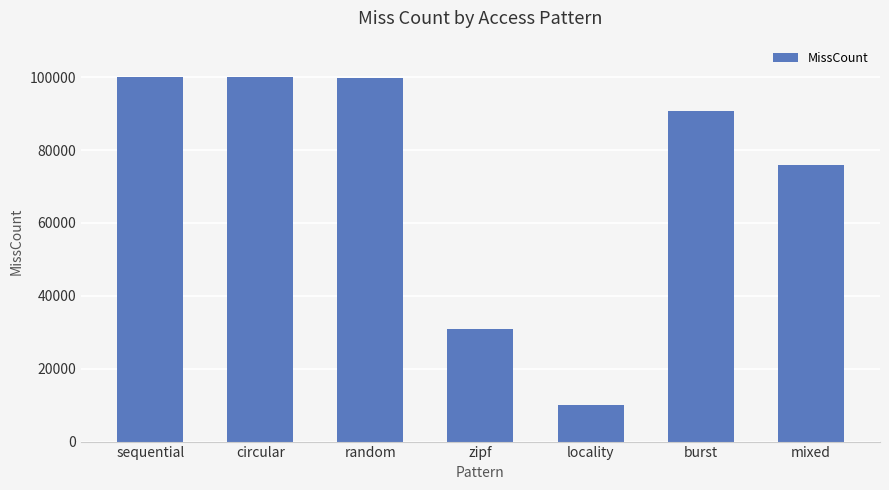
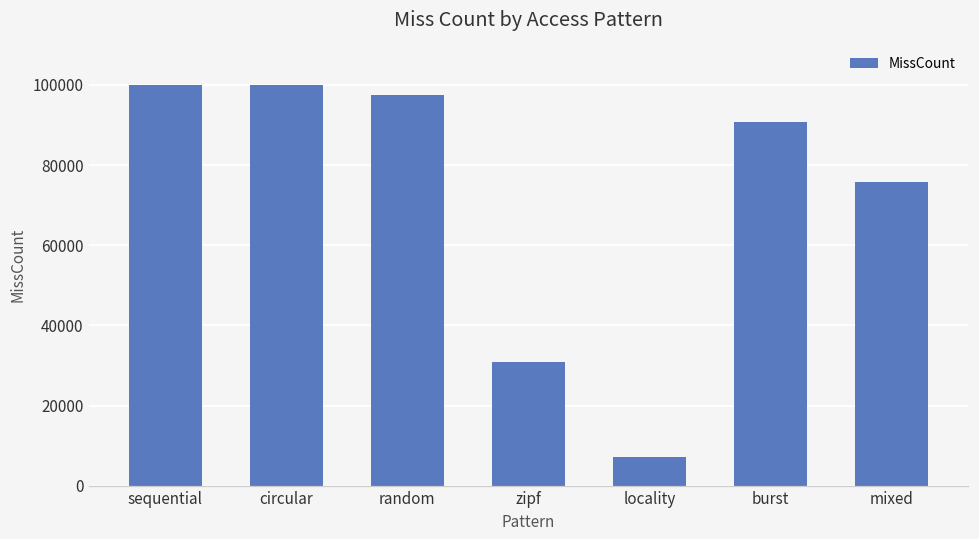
random: 100000 -> 97000
locality: 10000 -> 7000
